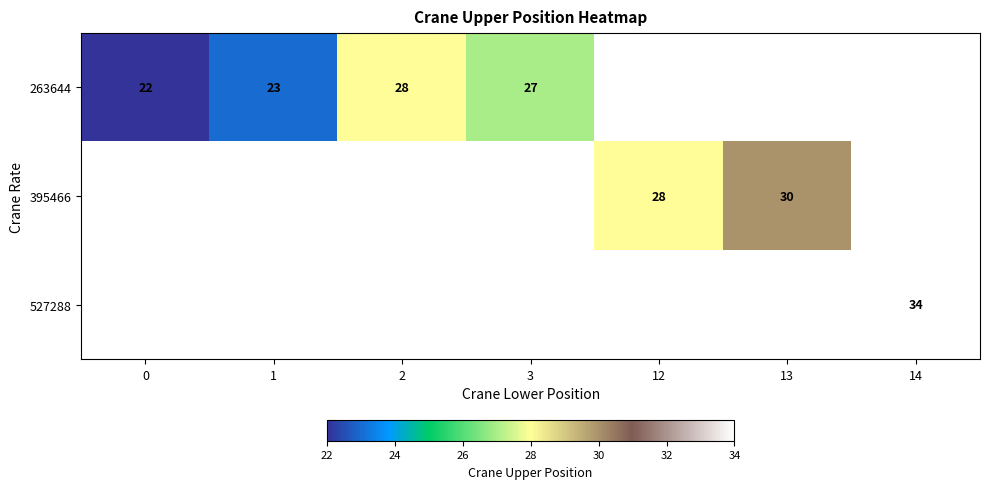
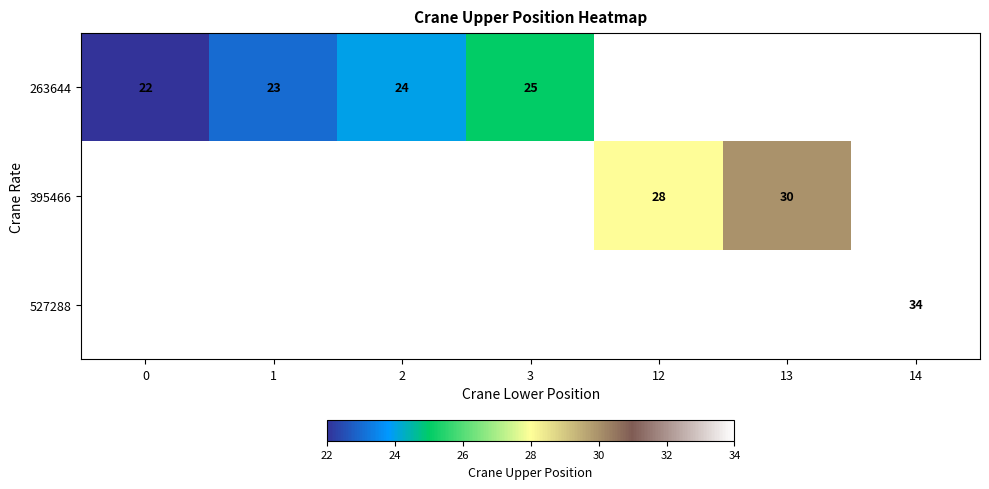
263644, 2: 28 -> 24
263644, 3: 27 -> 25
